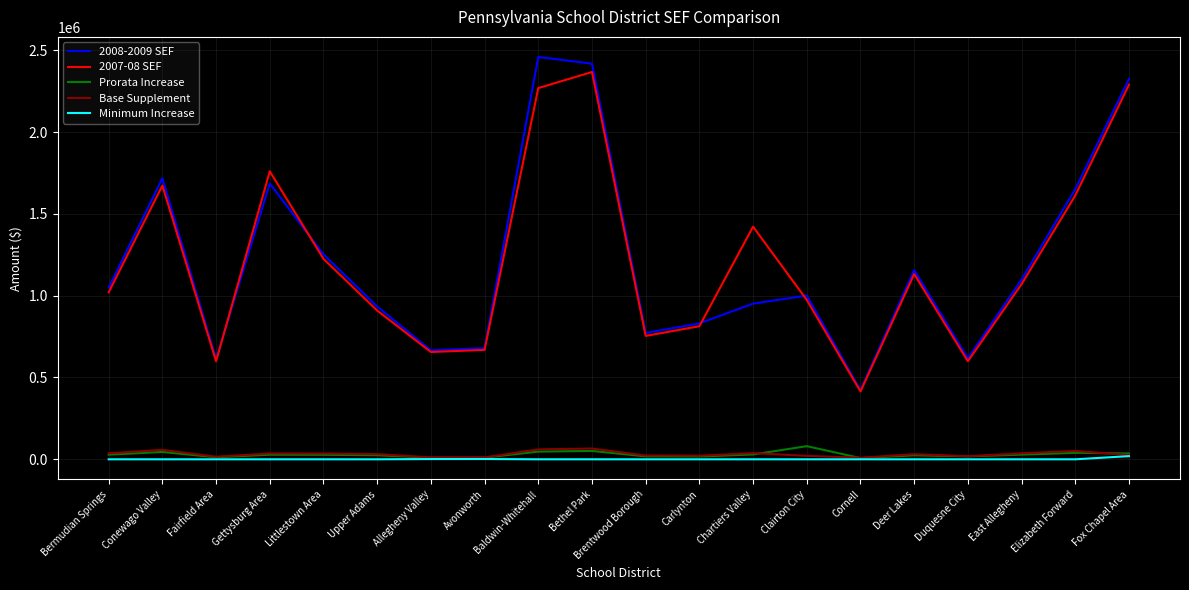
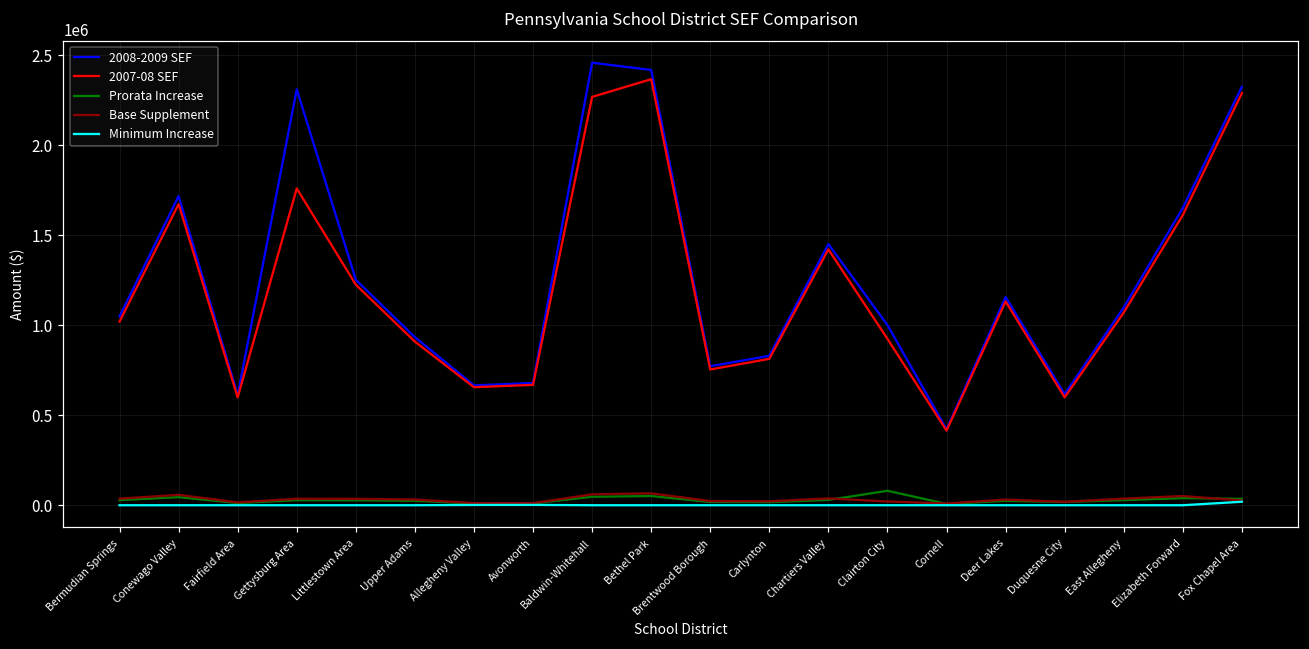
2008-2009 SEF, Gettysburg Area: 1690000 -> 2310000
2008-2009 SEF, Chartiers Valley: 950000 -> 1450000
2007-08 SEF, Clairton City: 970000 -> 920000
